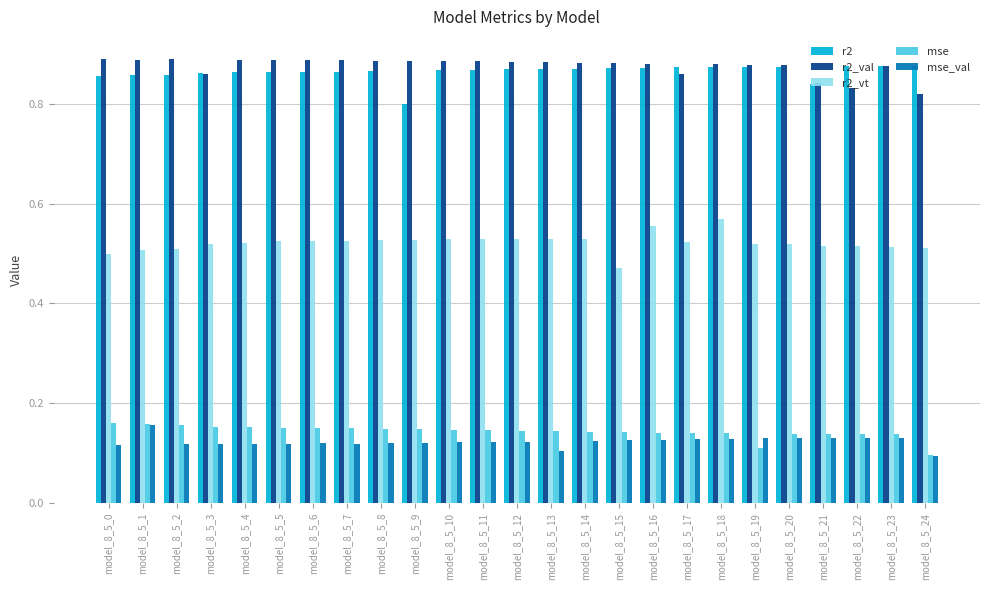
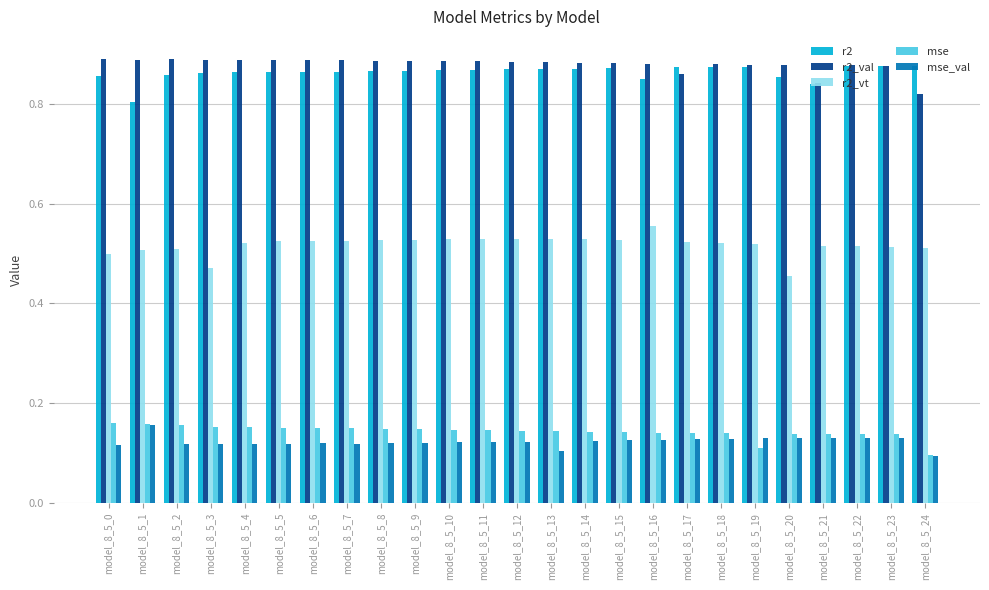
r2, model_8_5_1: 0.86 -> 0.80
r2_val, model_8_5_3: 0.86 -> 0.89
r2_vt, model_8_5_3: 0.52 -> 0.47
r2, model_8_5_9: 0.80 -> 0.87
r2_vt, model_8_5_15: 0.47 -> 0.53
r2, model_8_5_16: 0.87 -> 0.85
r2_vt, model_8_5_18: 0.57 -> 0.52
r2, model_8_5_20: 0.87 -> 0.85
r2_vt, model_8_5_20: 0.52 -> 0.45
r2_val, model_8_5_22: 0.83 -> 0.88
